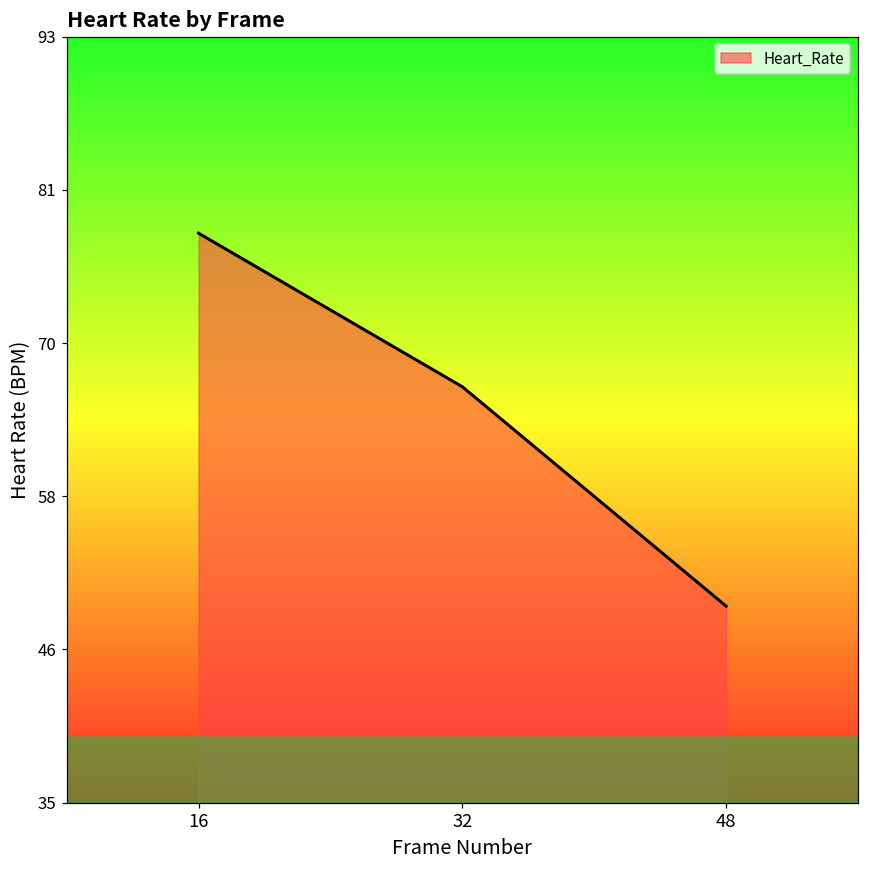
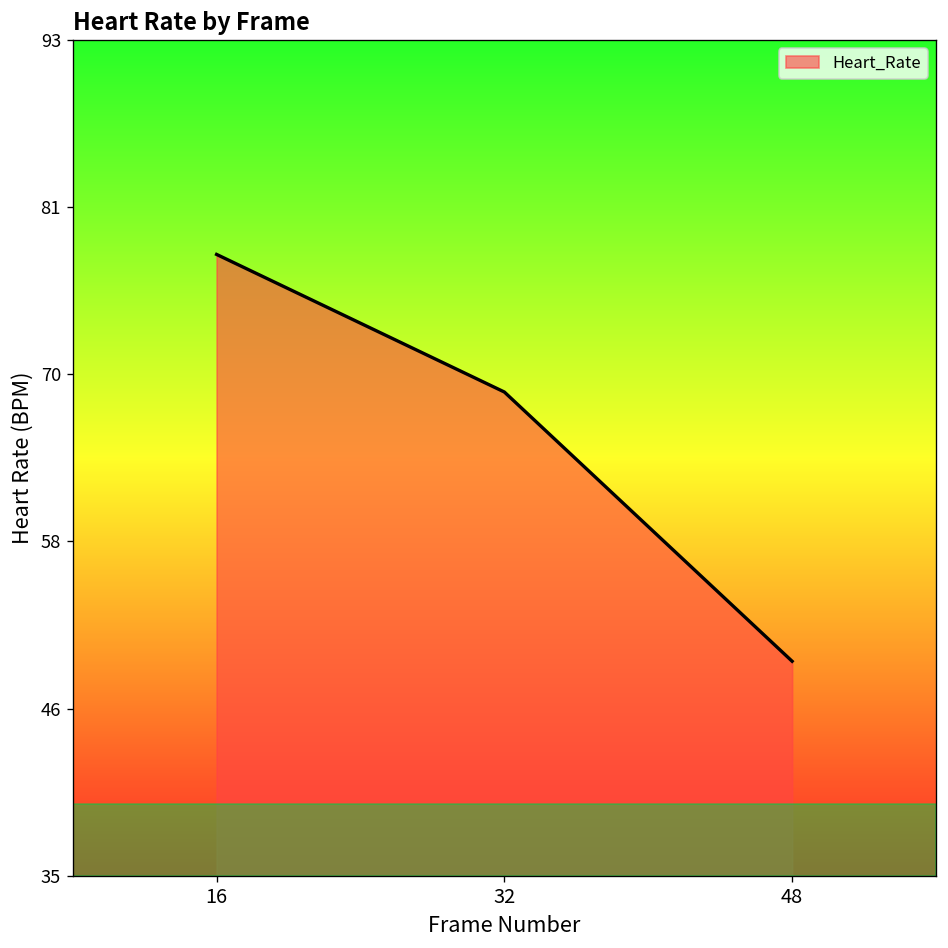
32: 67.0 -> 69.1
